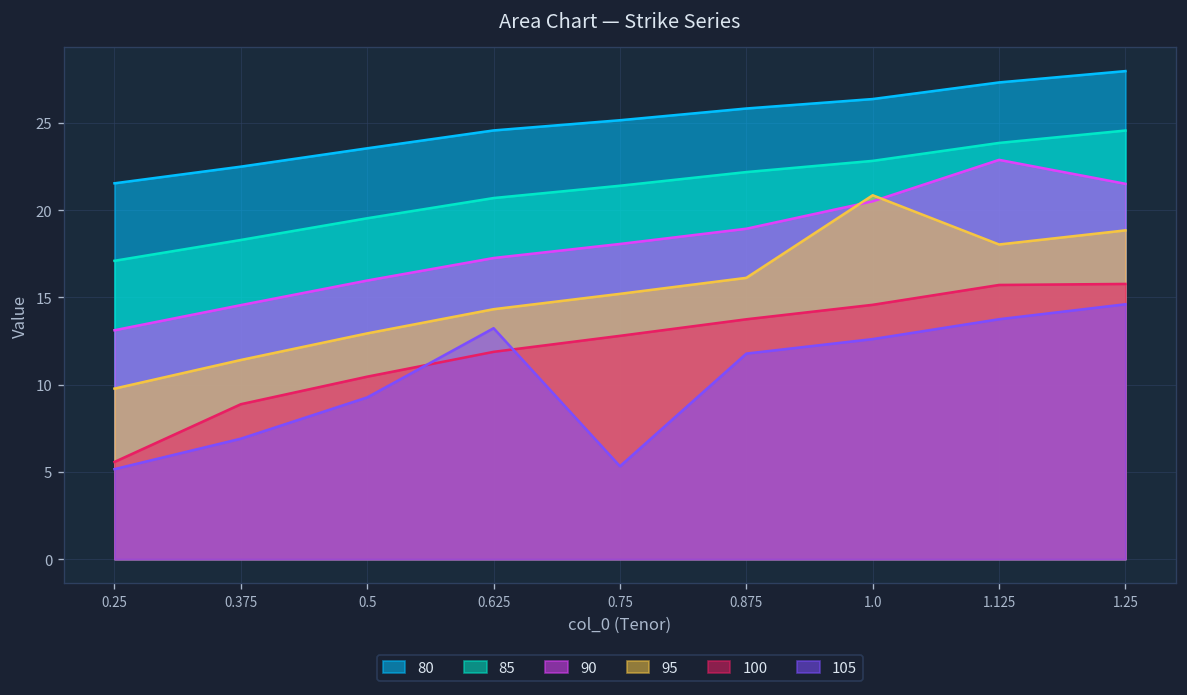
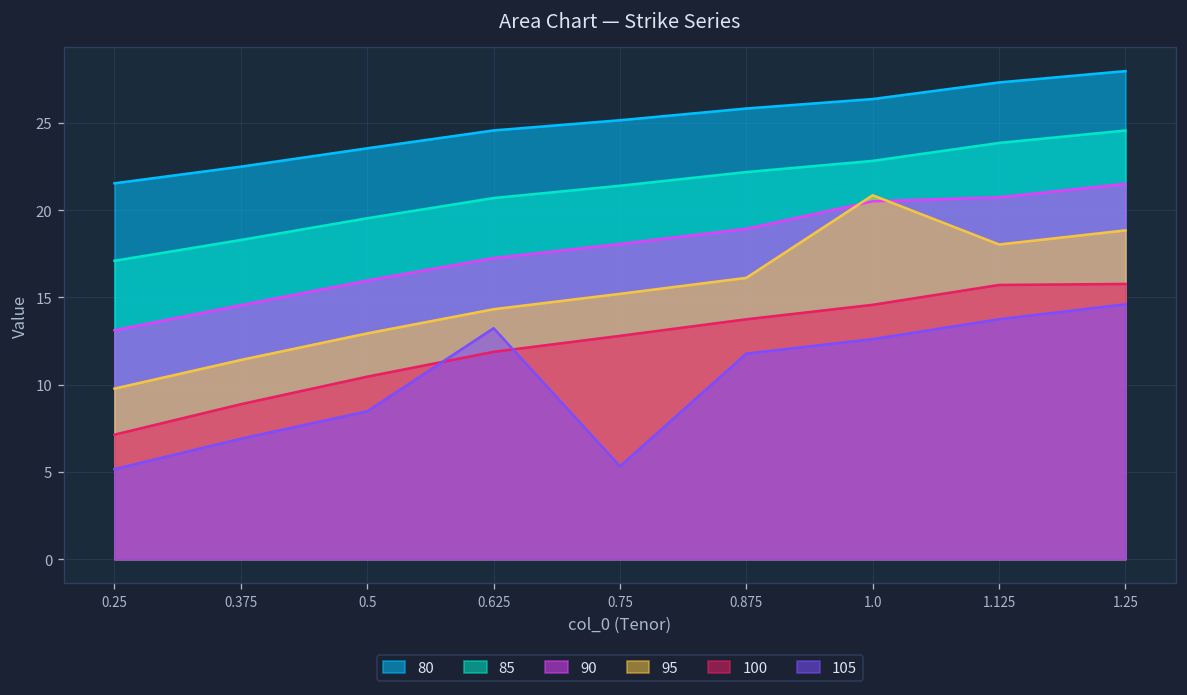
100, 0.25: 5.6 -> 7.1
105, 0.5: 9.3 -> 8.5
90, 1.125: 22.9 -> 20.7
